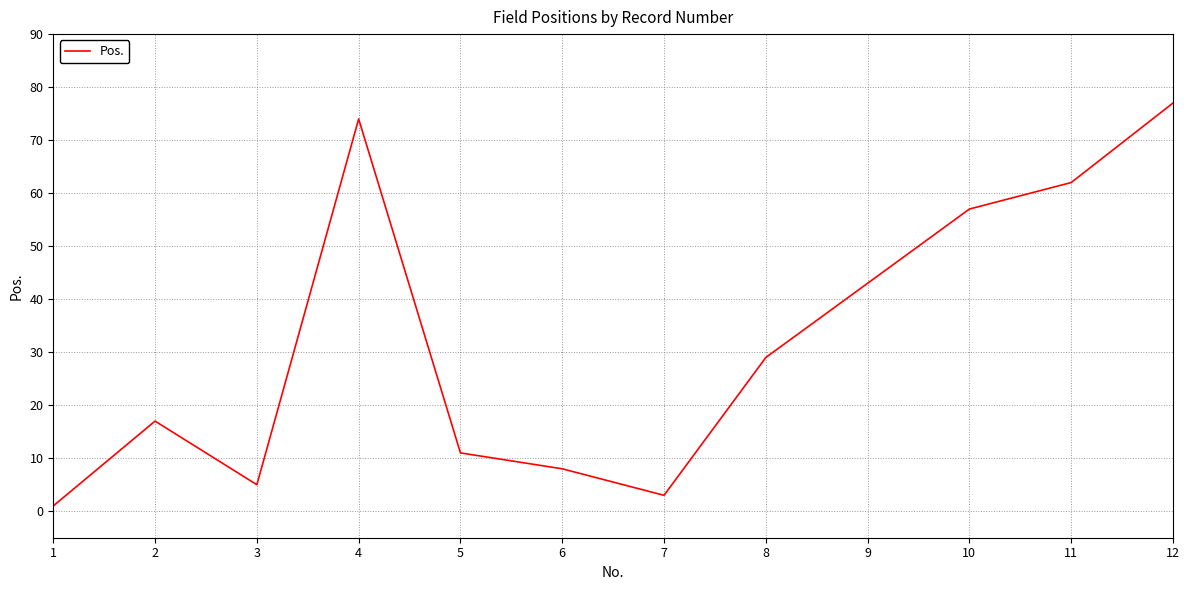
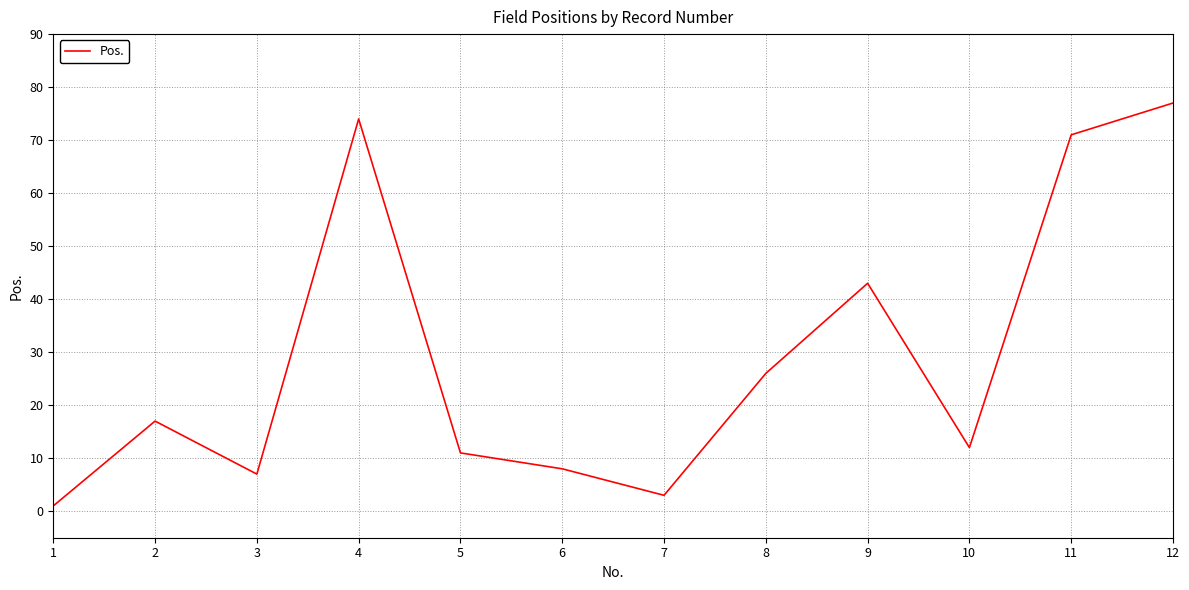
3: 5 -> 7
8: 29 -> 26
10: 57 -> 12
11: 62 -> 71
